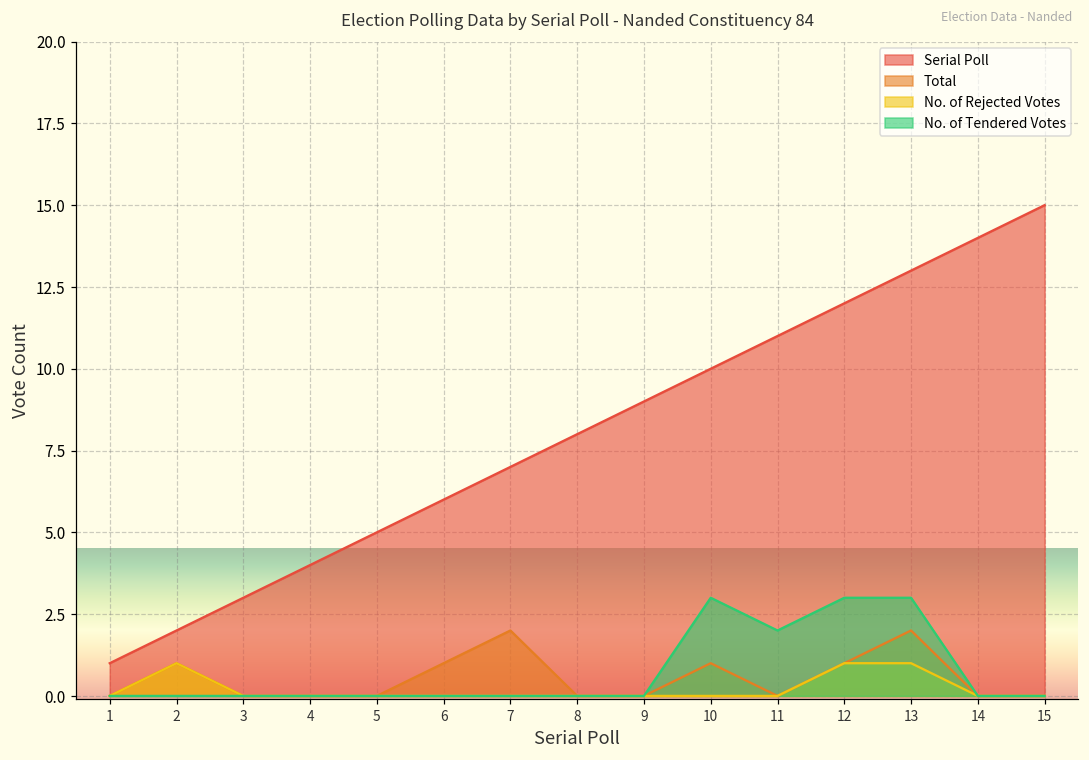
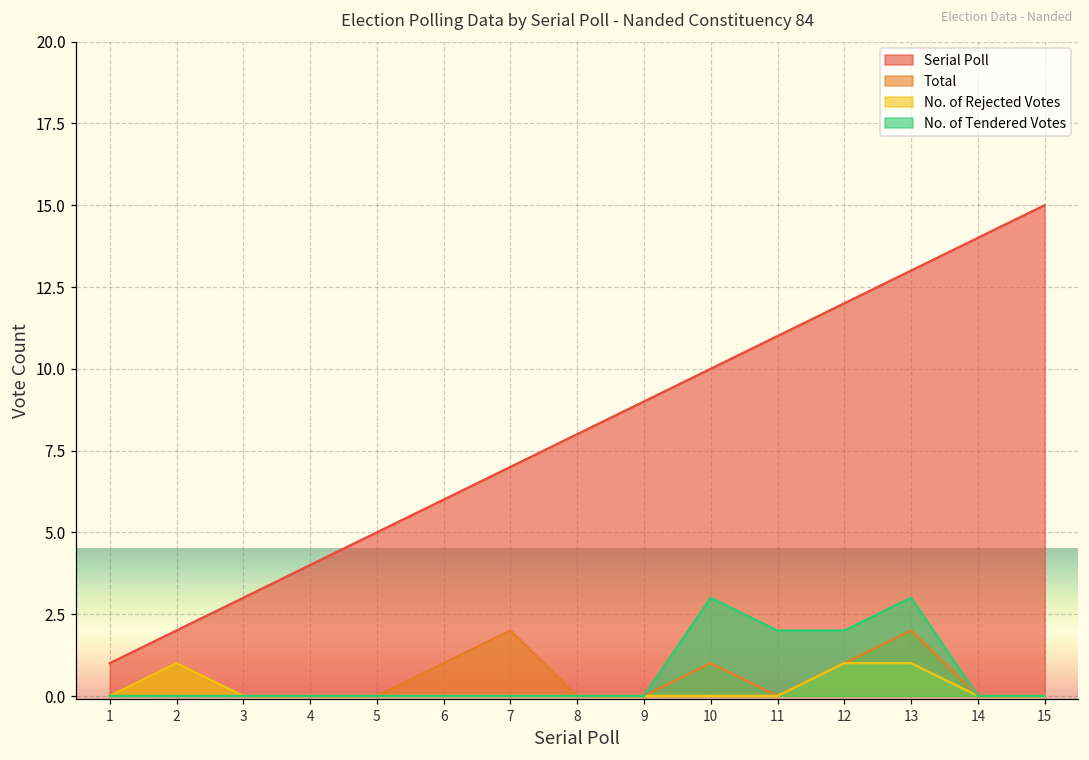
No. of Tendered Votes, 12: 3 -> 2
